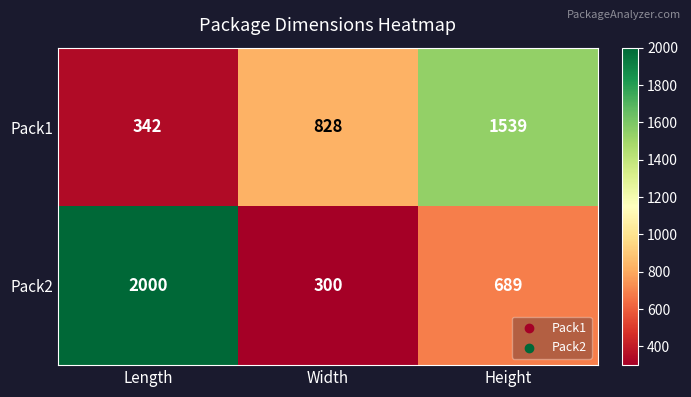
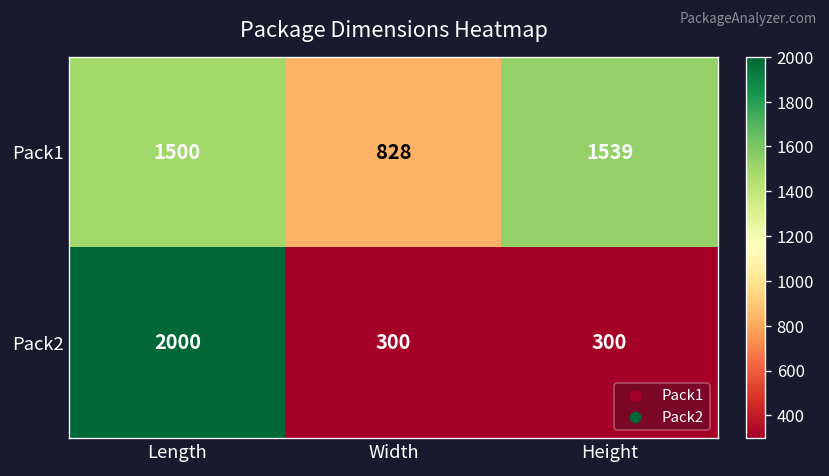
Pack1, Length: 342 -> 1500
Pack2, Height: 689 -> 300
